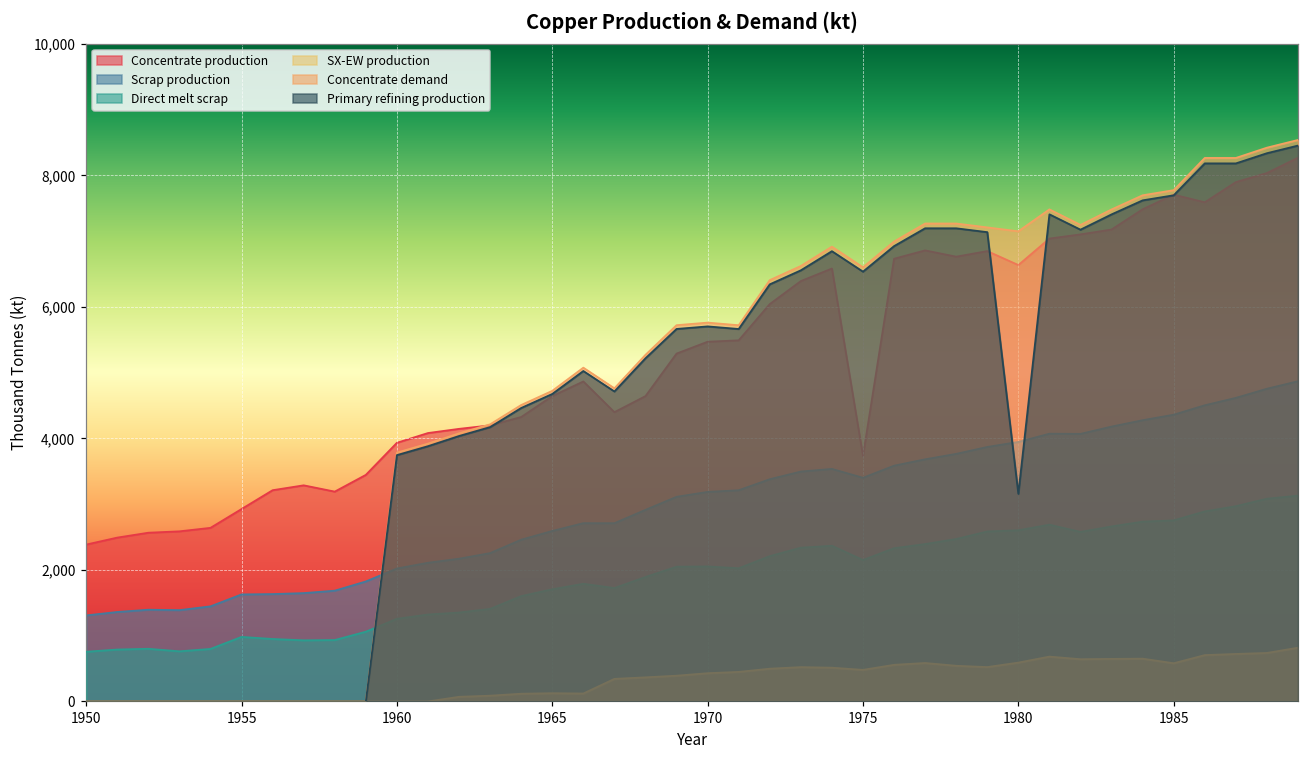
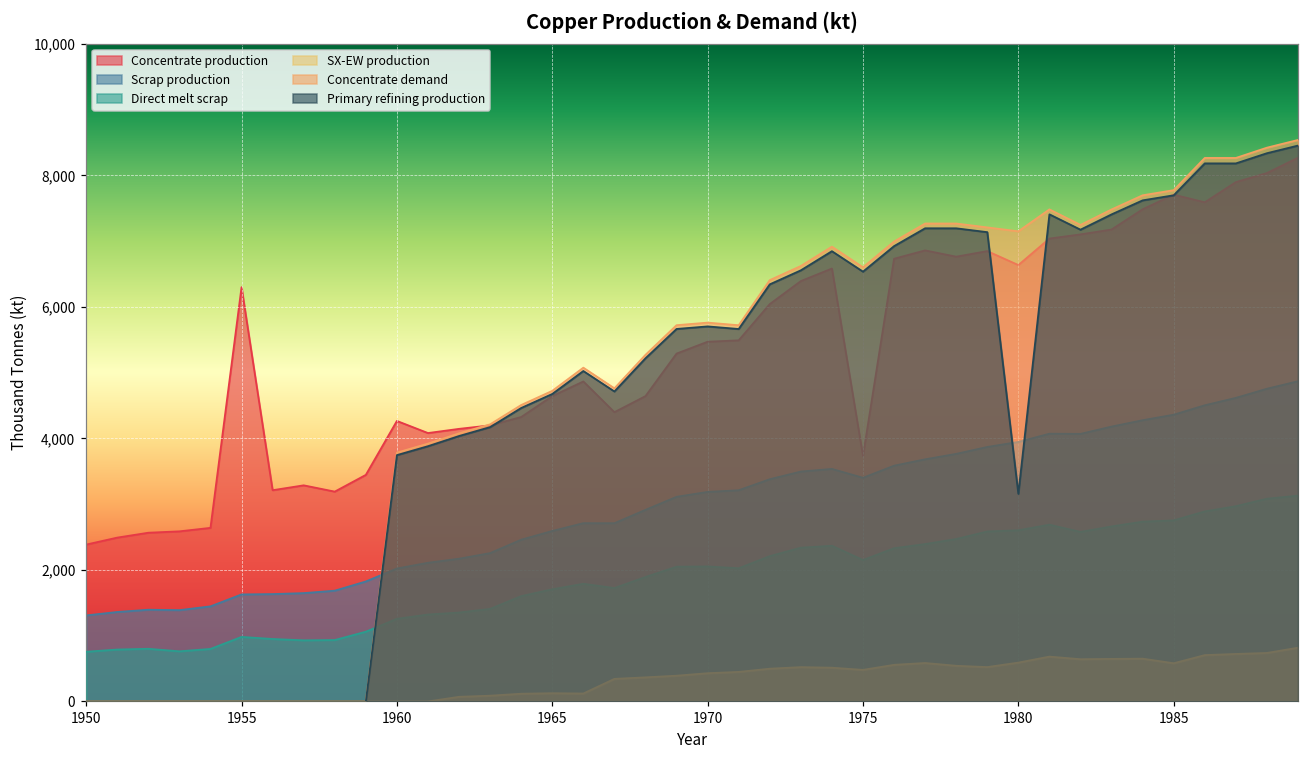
Concentrate production, 1955: 2,900 -> 6,300
Concentrate production, 1960: 3,900 -> 4,300
